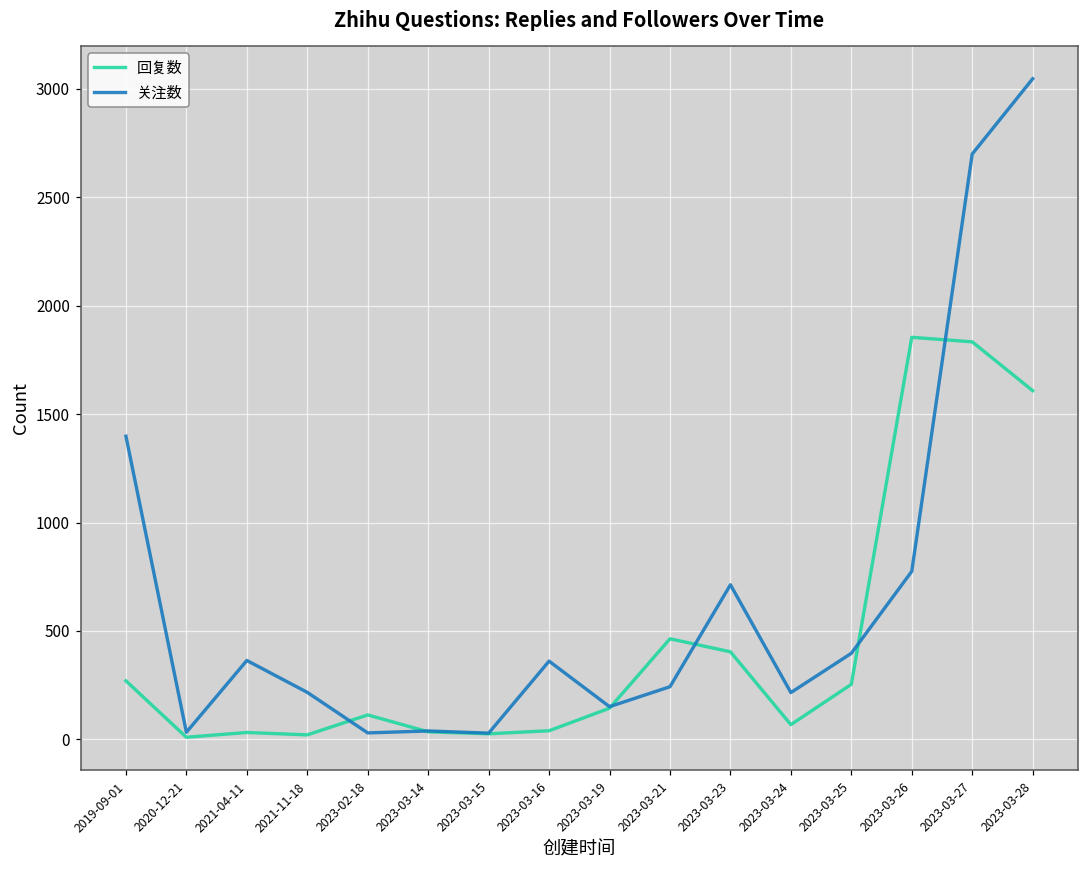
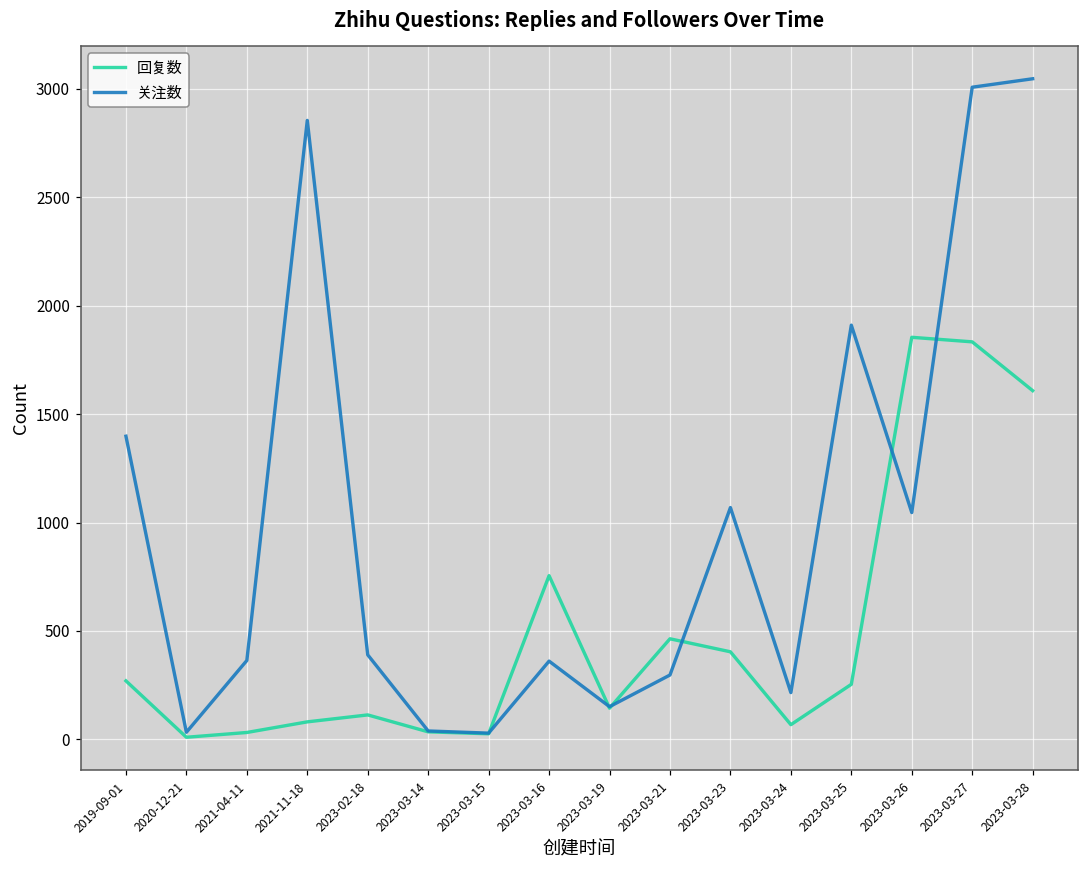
回复数, 2021-11-18: 20 -> 80
关注数, 2021-11-18: 220 -> 2850
关注数, 2023-02-18: 30 -> 390
回复数, 2023-03-16: 40 -> 760
关注数, 2023-03-21: 240 -> 300
关注数, 2023-03-23: 710 -> 1070
关注数, 2023-03-25: 400 -> 1910
关注数, 2023-03-26: 780 -> 1050
关注数, 2023-03-27: 2700 -> 3010
